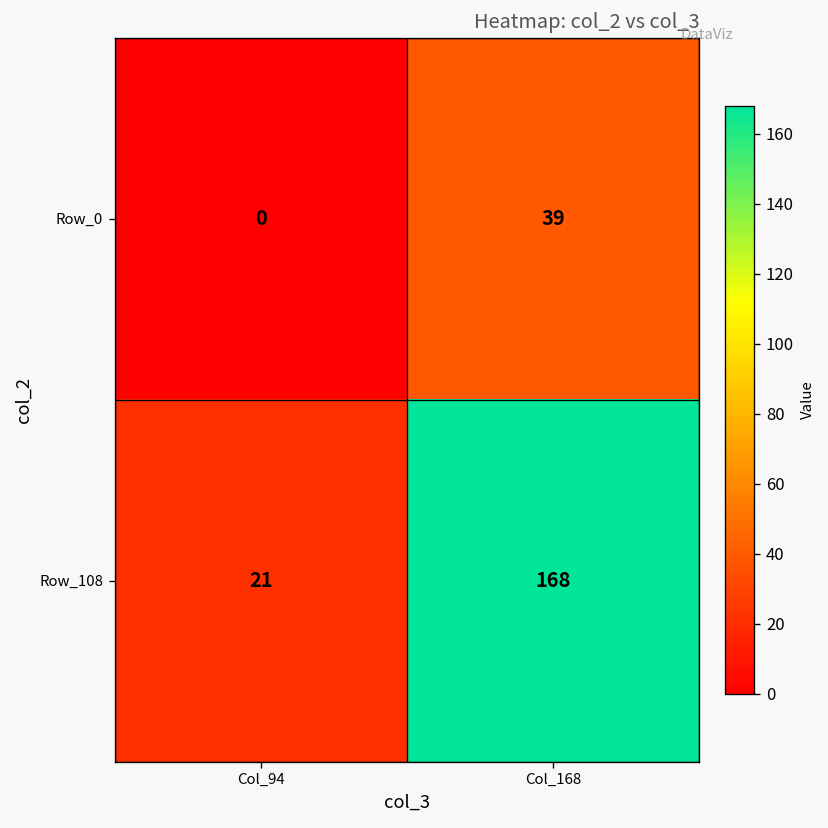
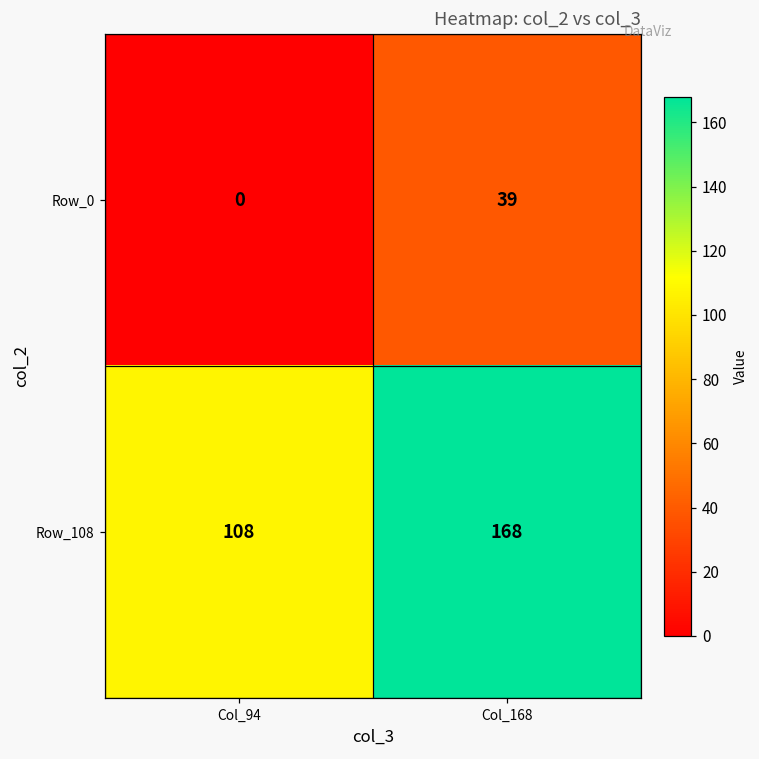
Row_108, Col_94: 21 -> 108
